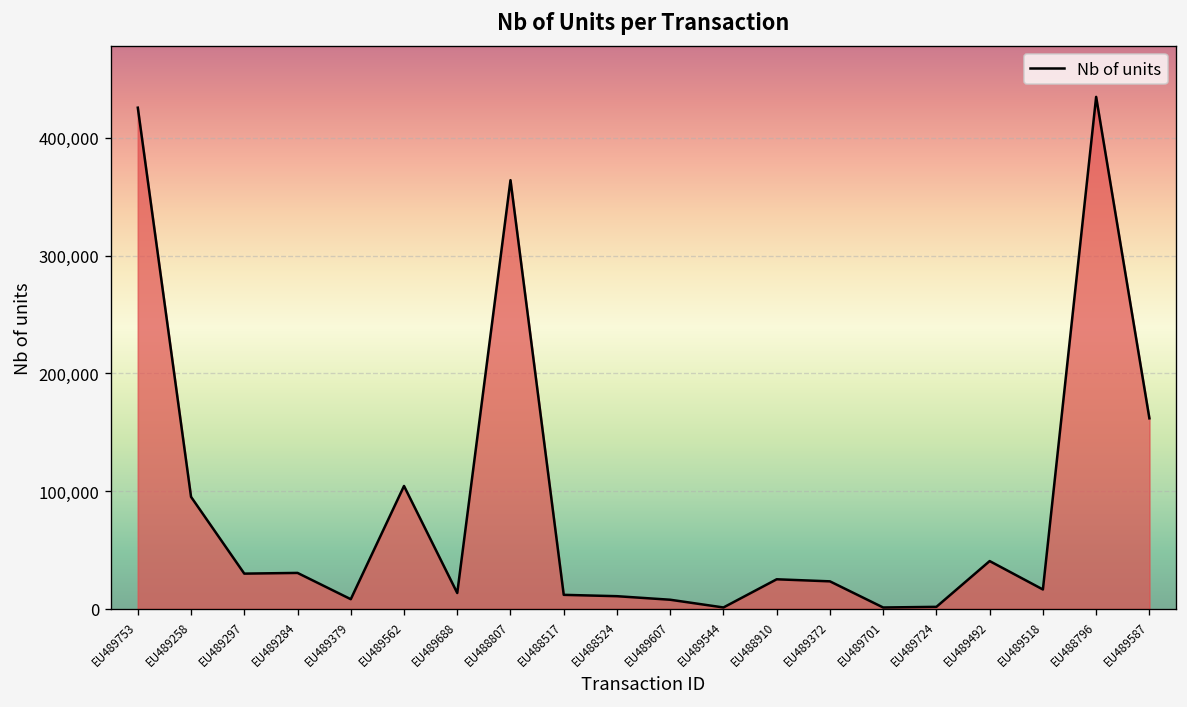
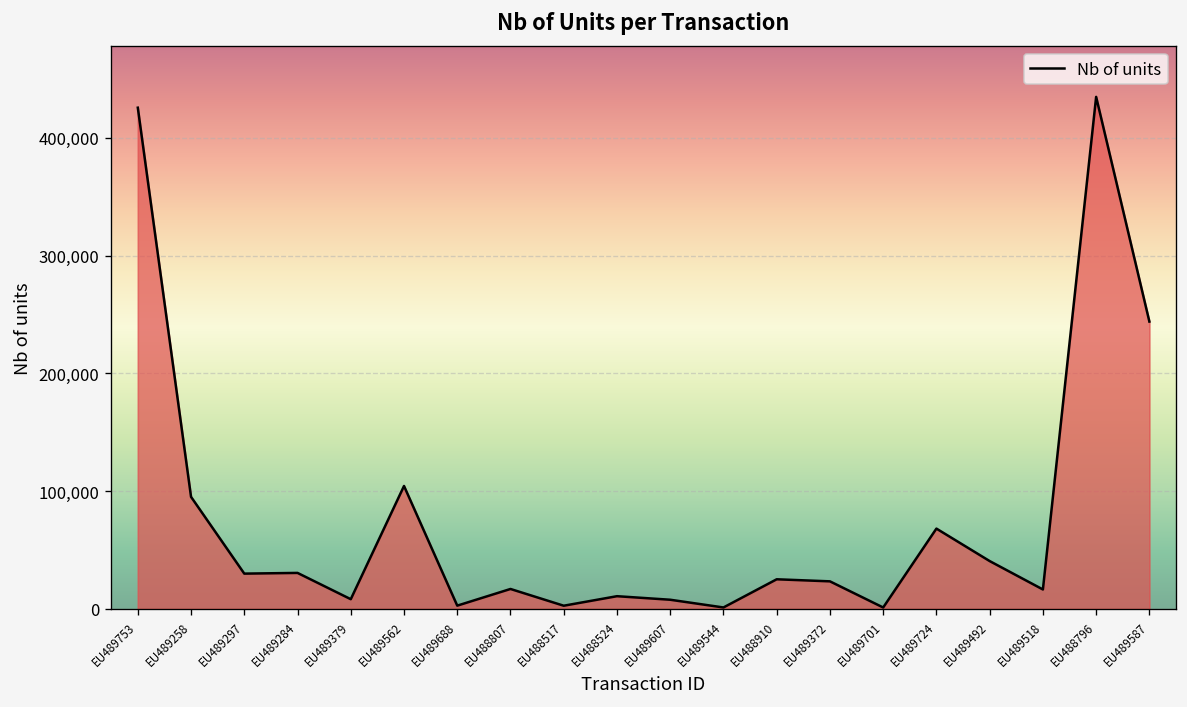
EU489688: 10,000 -> 0
EU488807: 360,000 -> 20,000
EU488517: 10,000 -> 0
EU489724: 0 -> 70,000
EU489587: 160,000 -> 240,000
